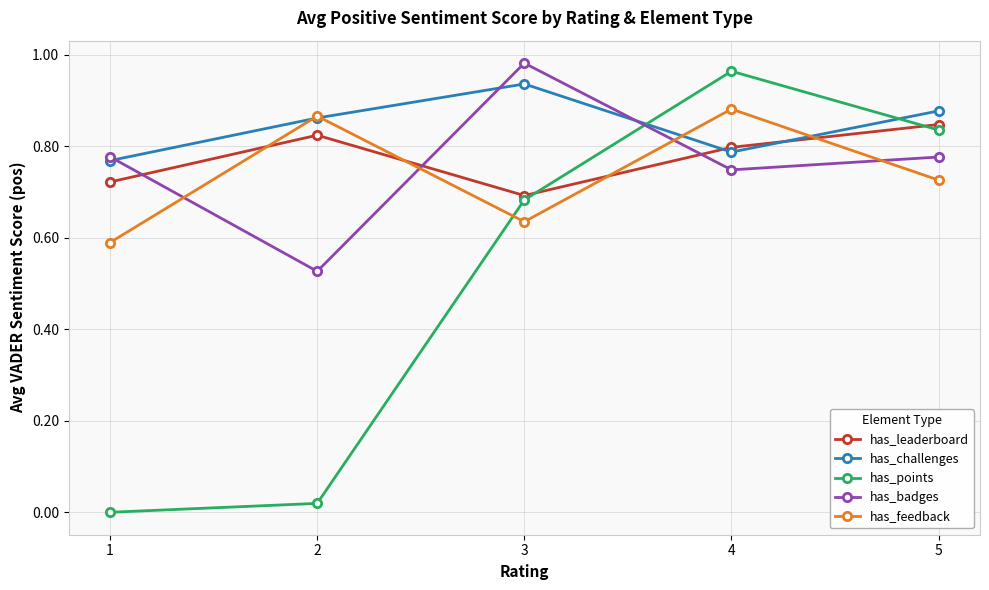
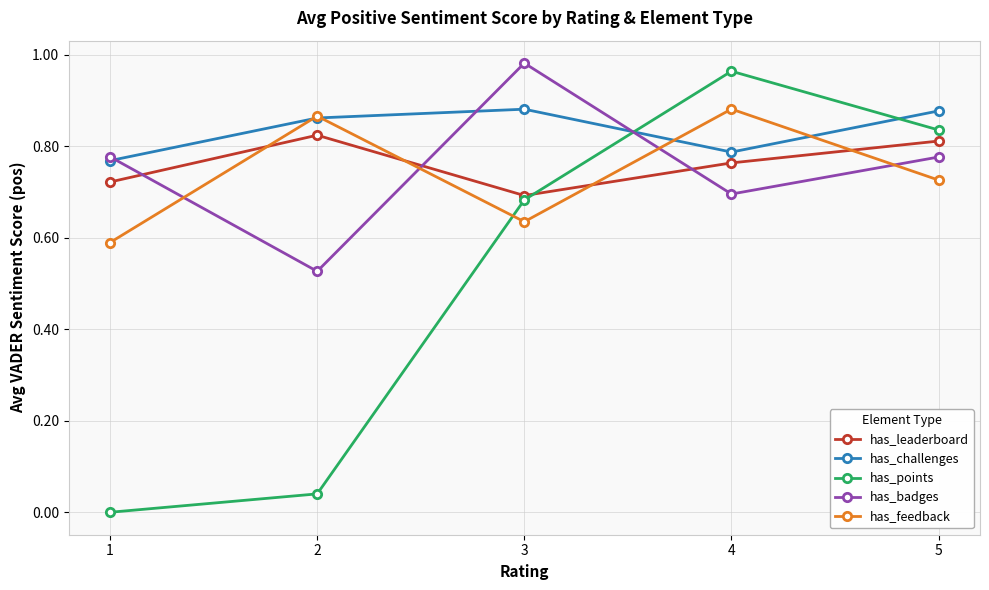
has_points, 2: 0.02 -> 0.04
has_challenges, 3: 0.94 -> 0.88
has_leaderboard, 4: 0.80 -> 0.76
has_badges, 4: 0.75 -> 0.70
has_leaderboard, 5: 0.85 -> 0.81
